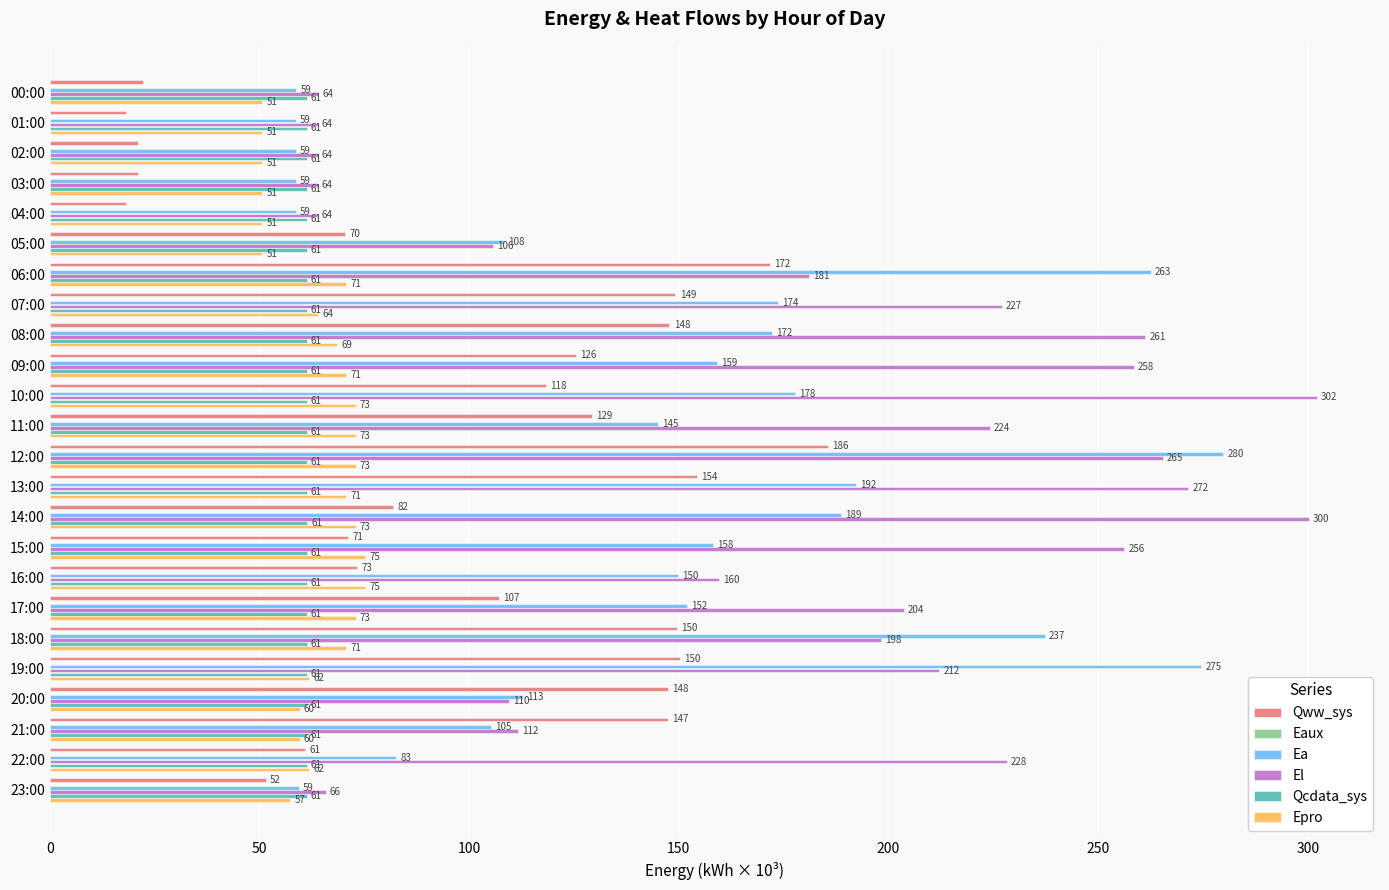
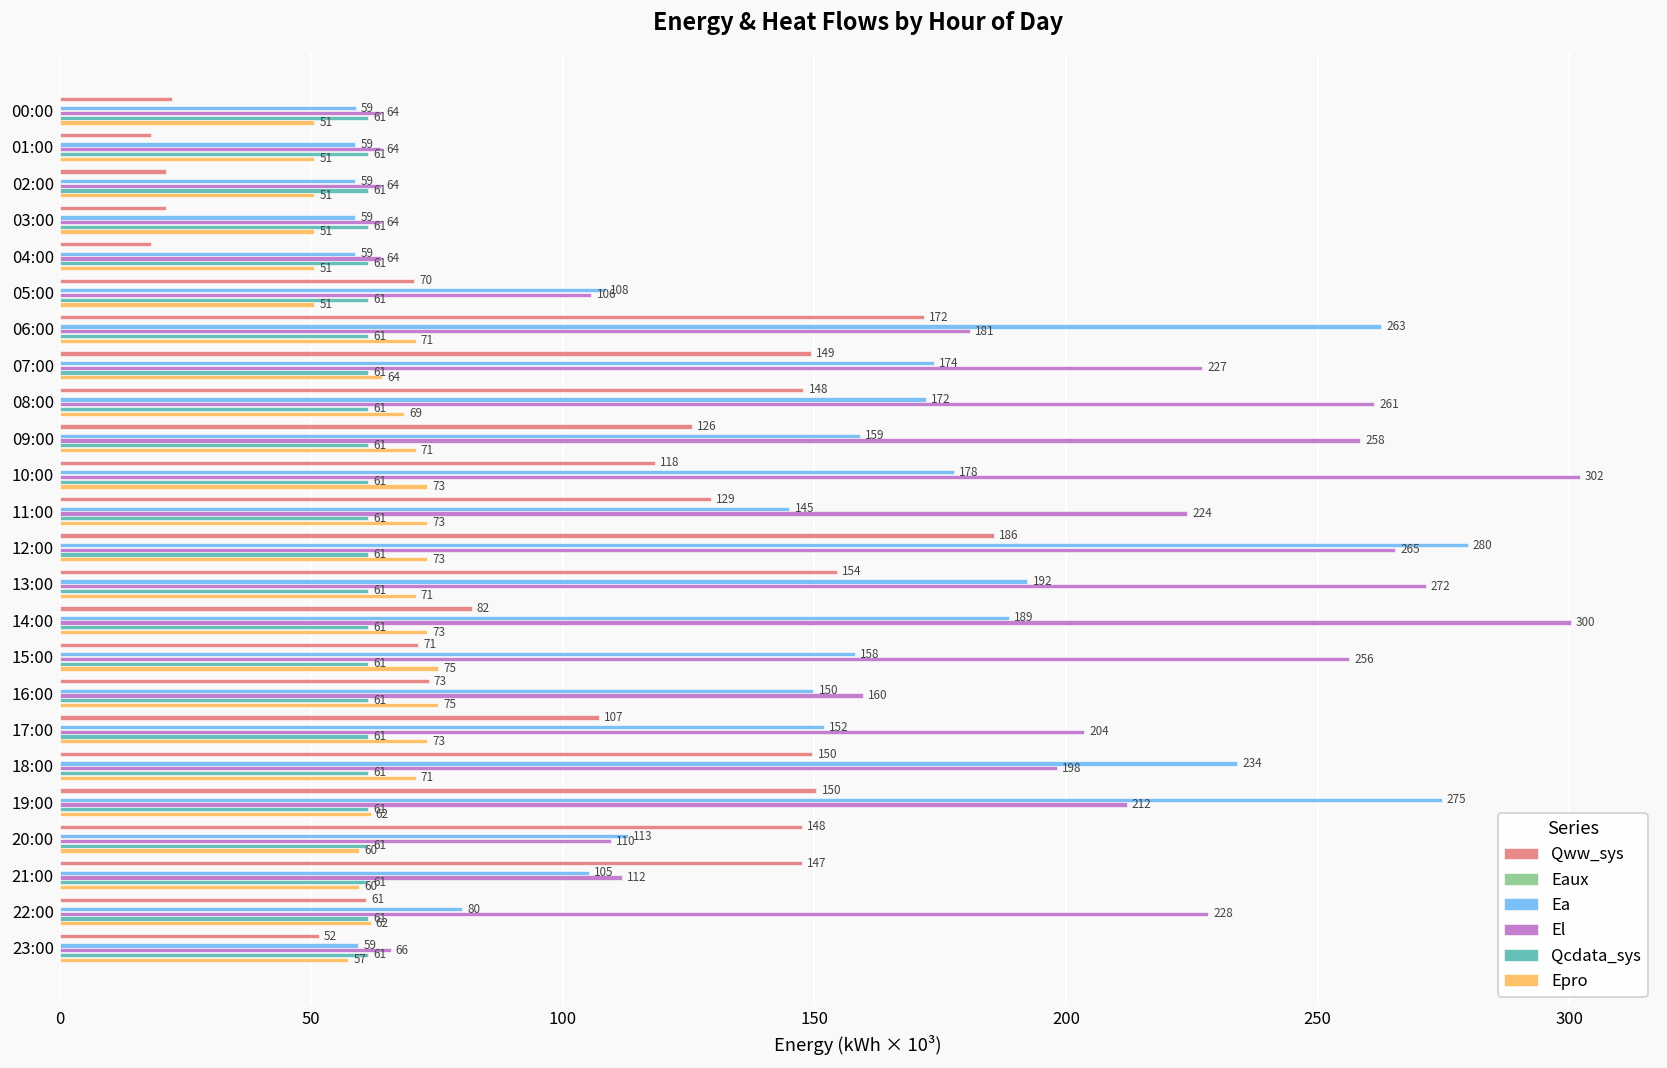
Ea, 18:00: 237 -> 234
Ea, 22:00: 83 -> 80
